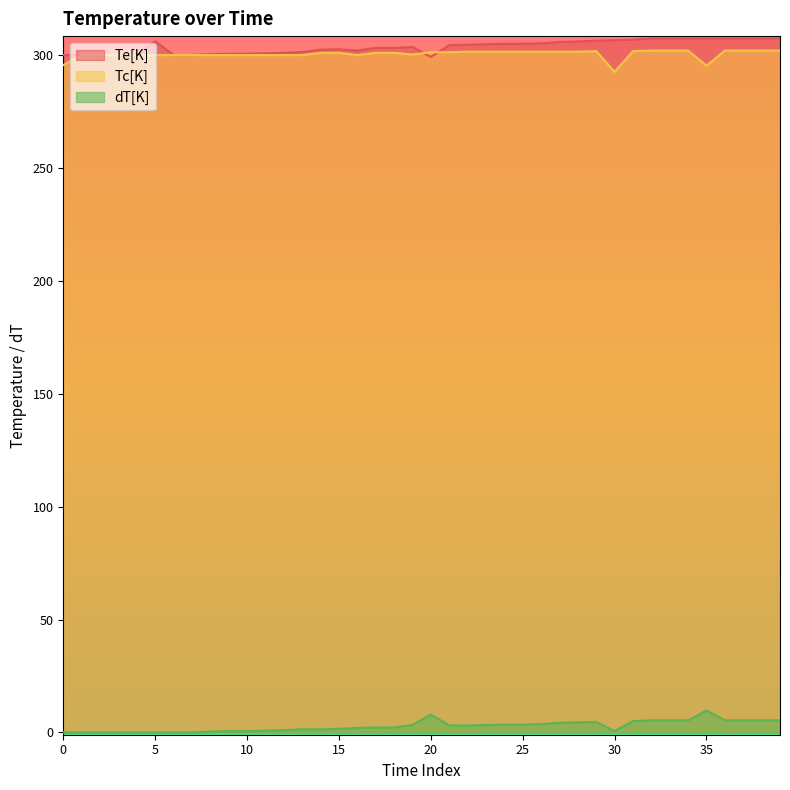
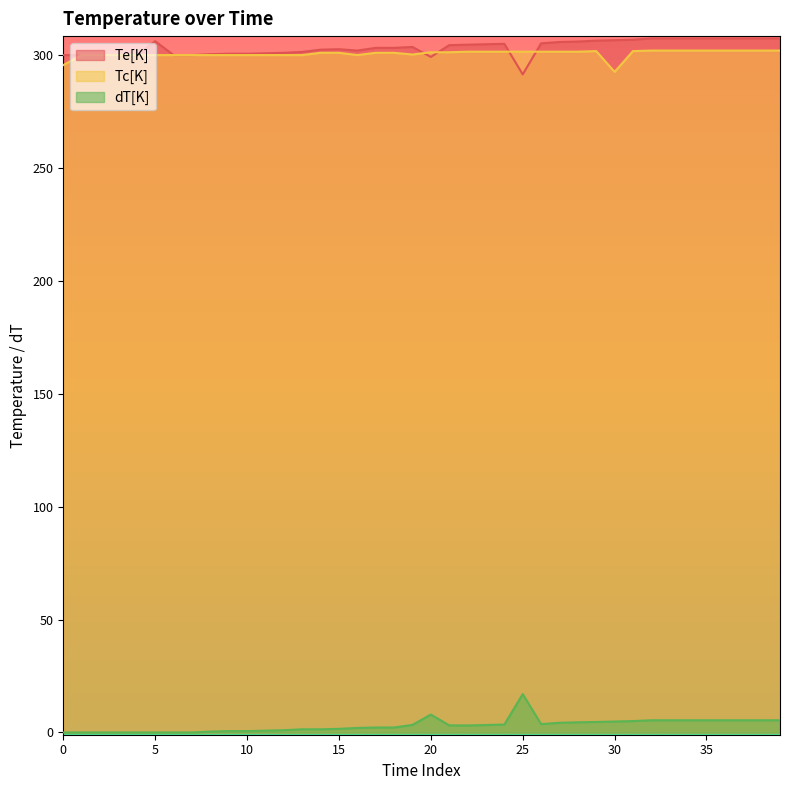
Te[K], 25: 305 -> 292
dT[K], 25: 4 -> 17
dT[K], 30: 1 -> 5
Tc[K], 35: 295 -> 302
dT[K], 35: 10 -> 5
